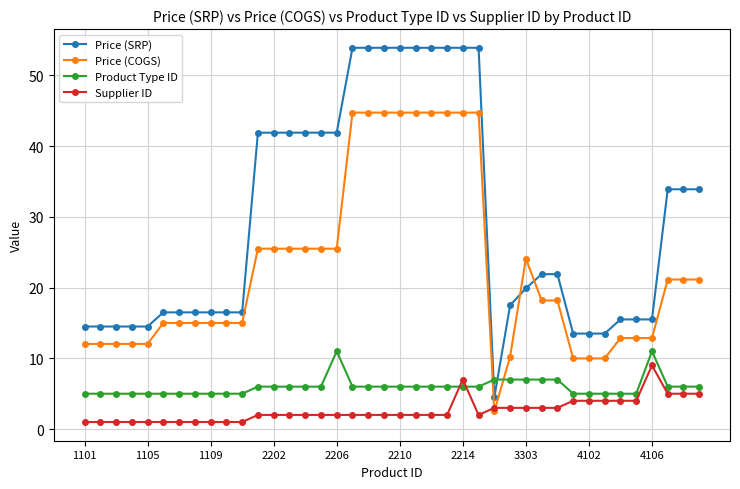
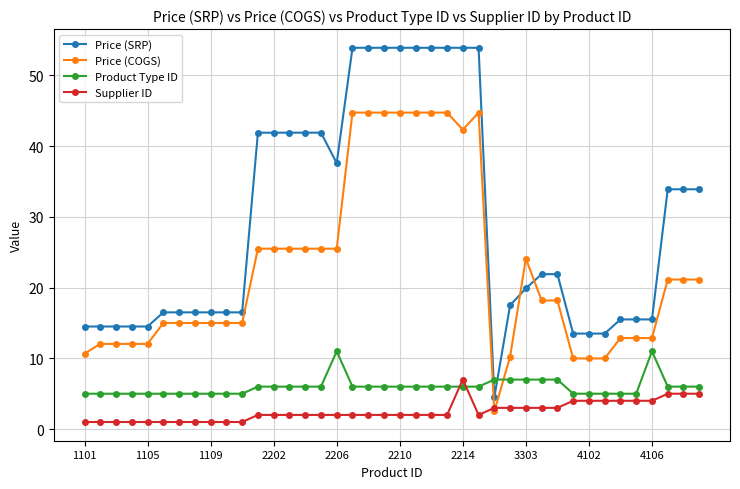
Price (COGS), 1101: 12 -> 11
Price (SRP), 2206: 42 -> 38
Price (COGS), 2214: 45 -> 42
Supplier ID, 4106: 9 -> 4
